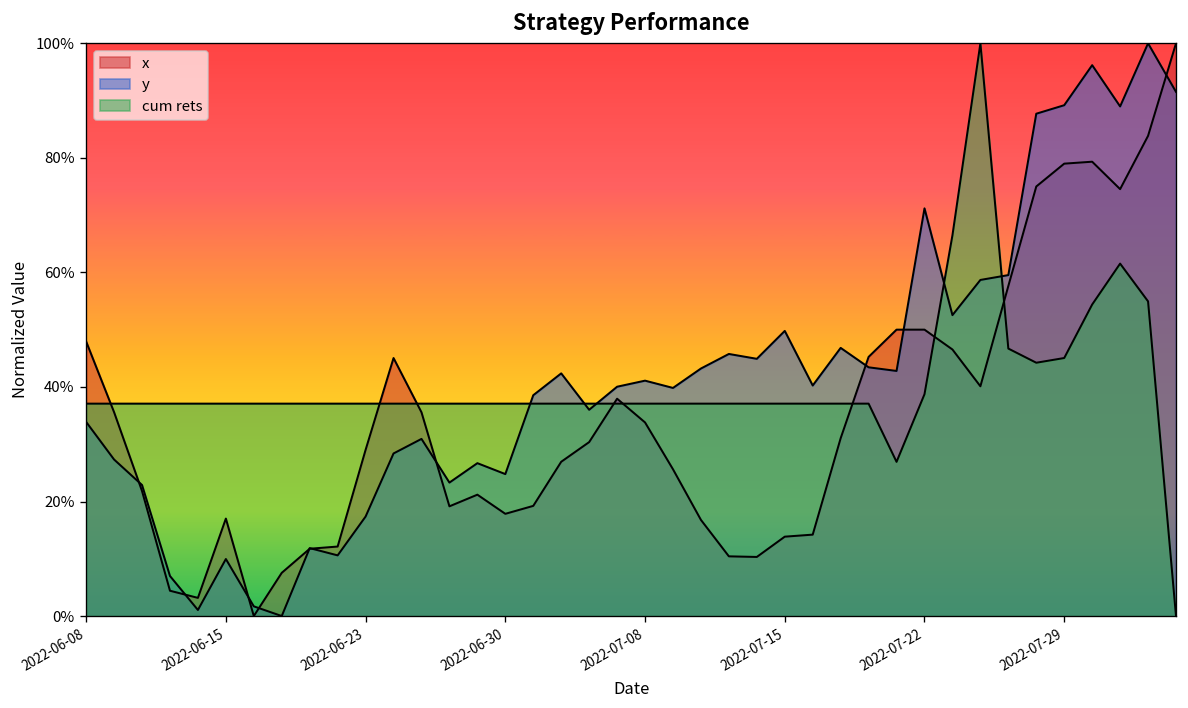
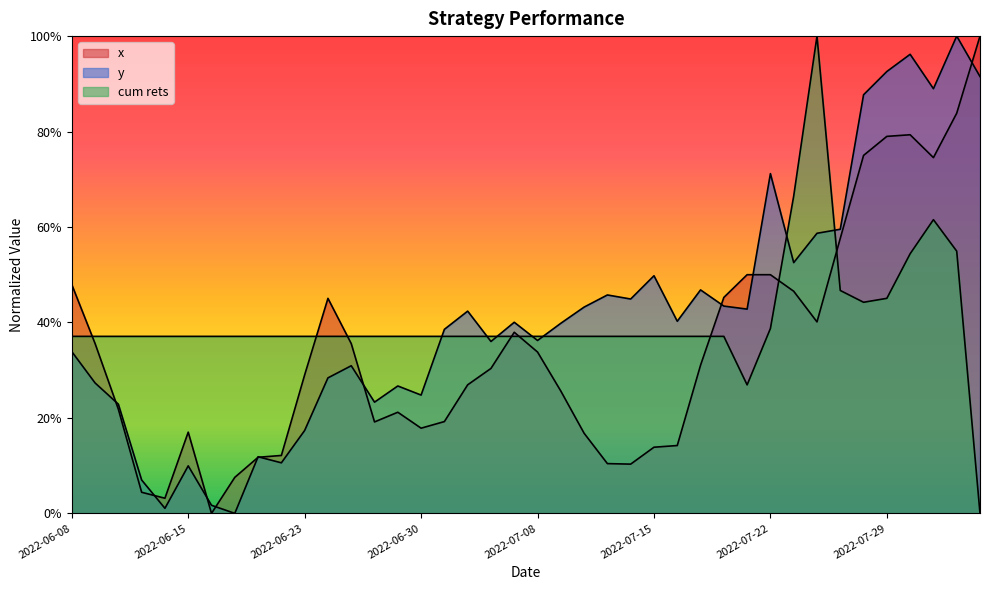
y, 2022-07-08: 41% -> 36%
y, 2022-07-29: 89% -> 93%
